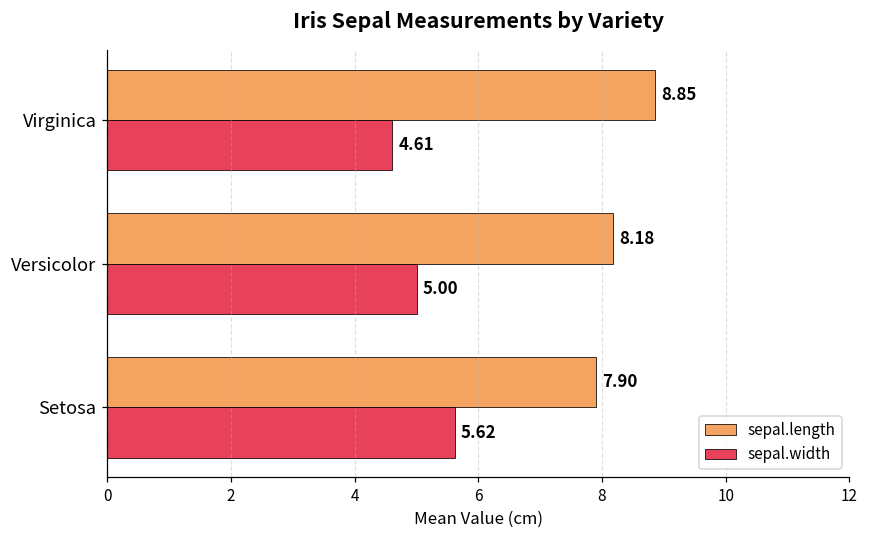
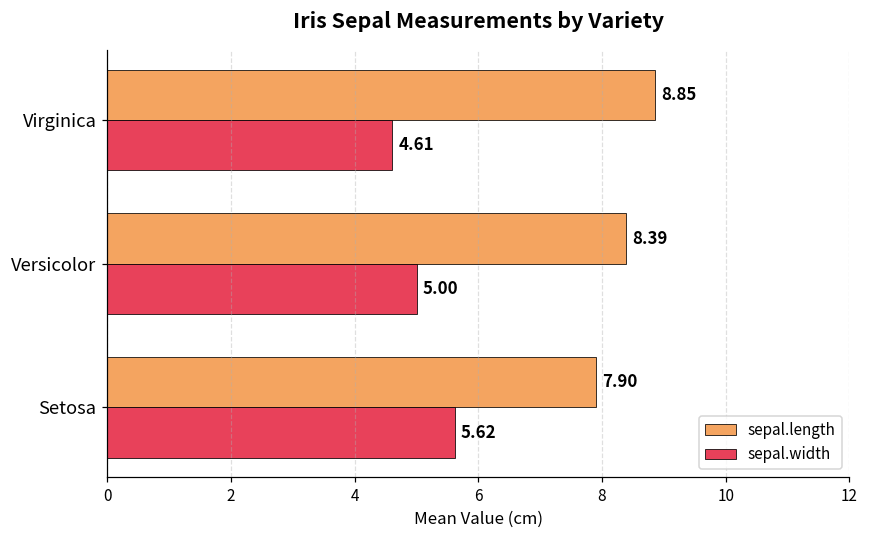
sepal.length, Versicolor: 8.18 -> 8.39
